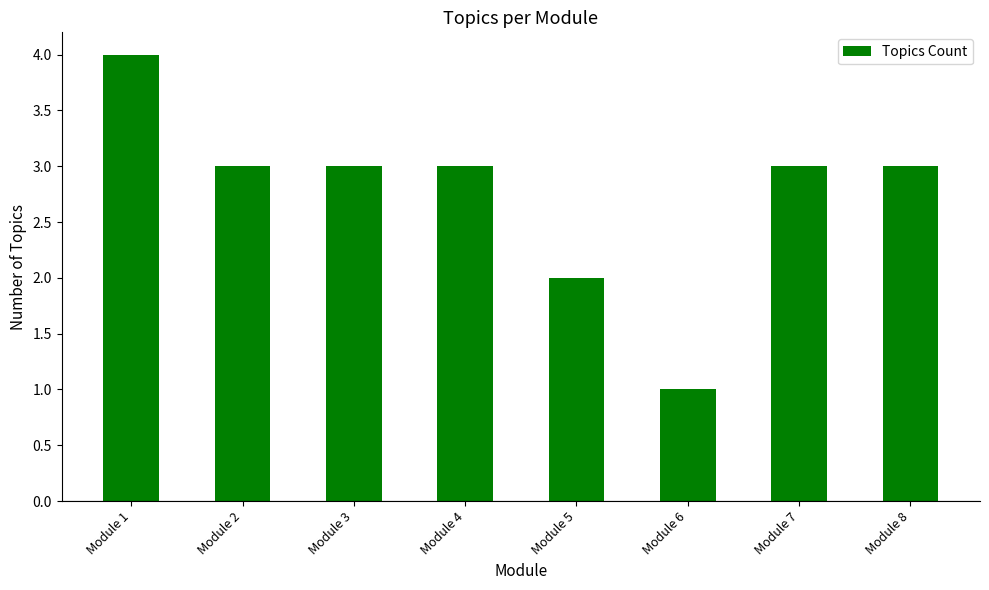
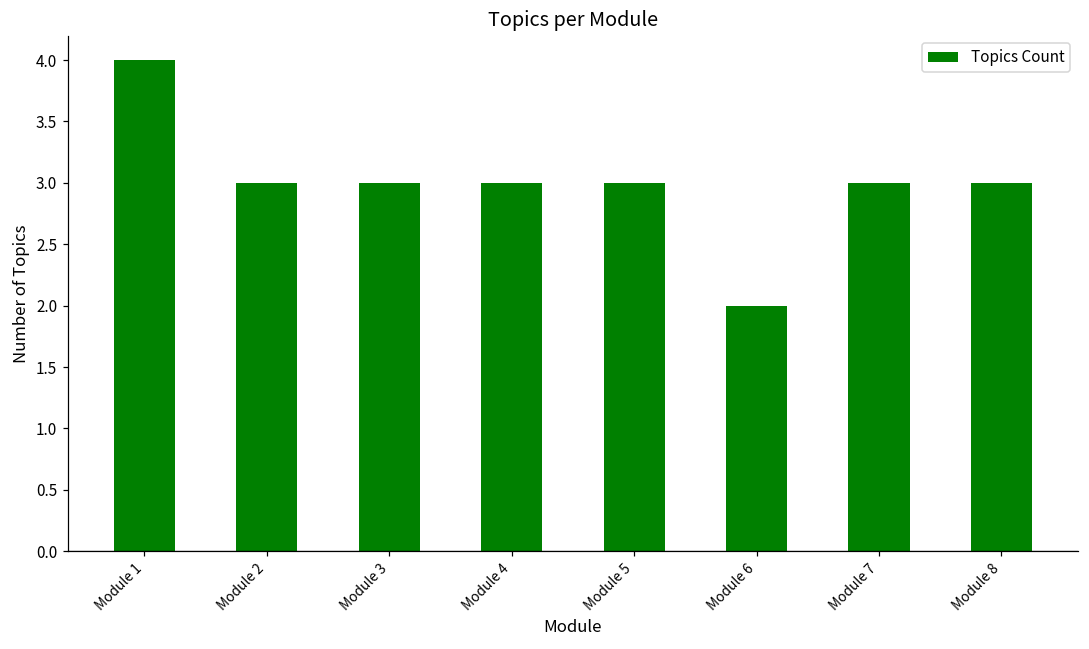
Module 5: 2 -> 3
Module 6: 1 -> 2
